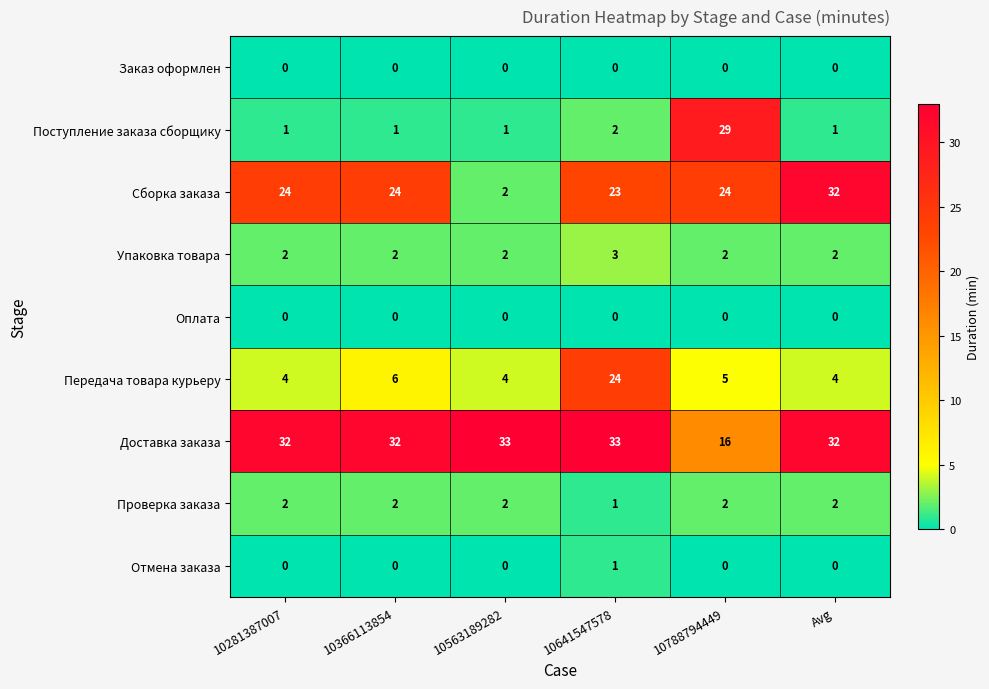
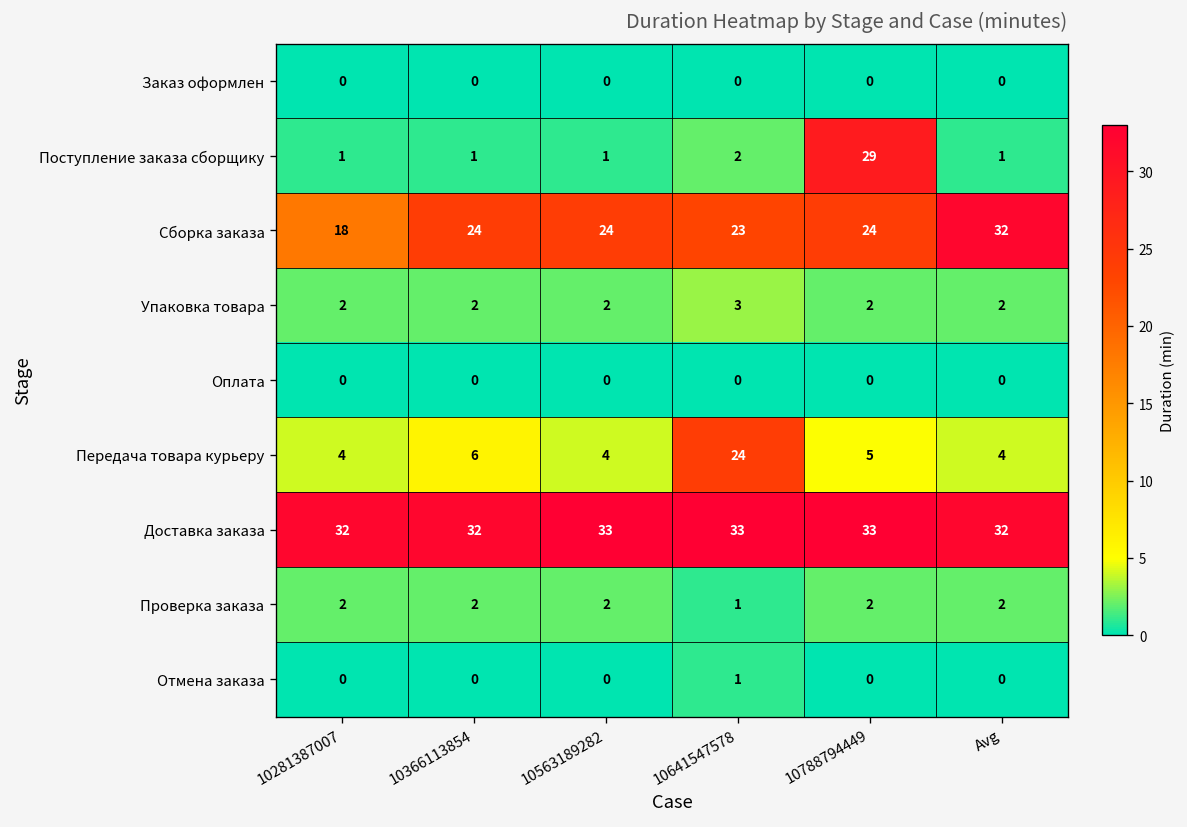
Сборка заказа, 10281387007: 24 -> 18
Сборка заказа, 10563189282: 2 -> 24
Доставка заказа, 10788794449: 16 -> 33
